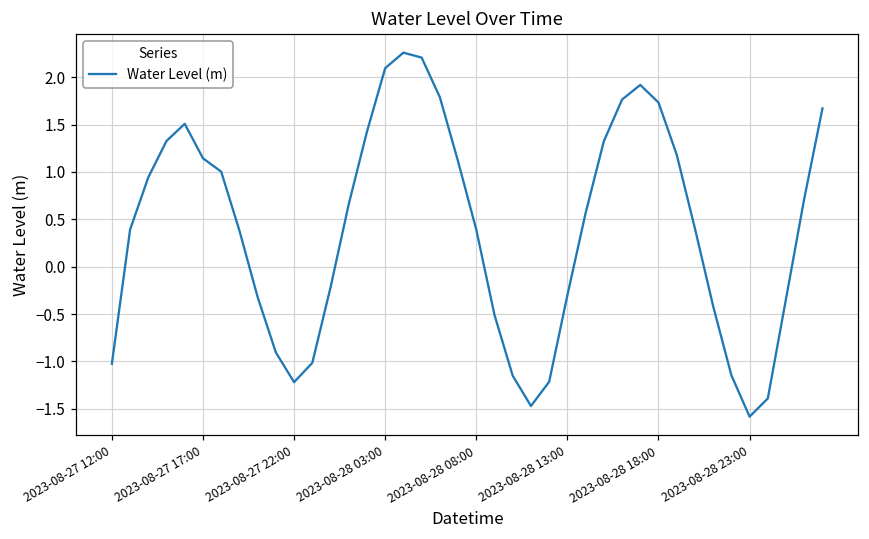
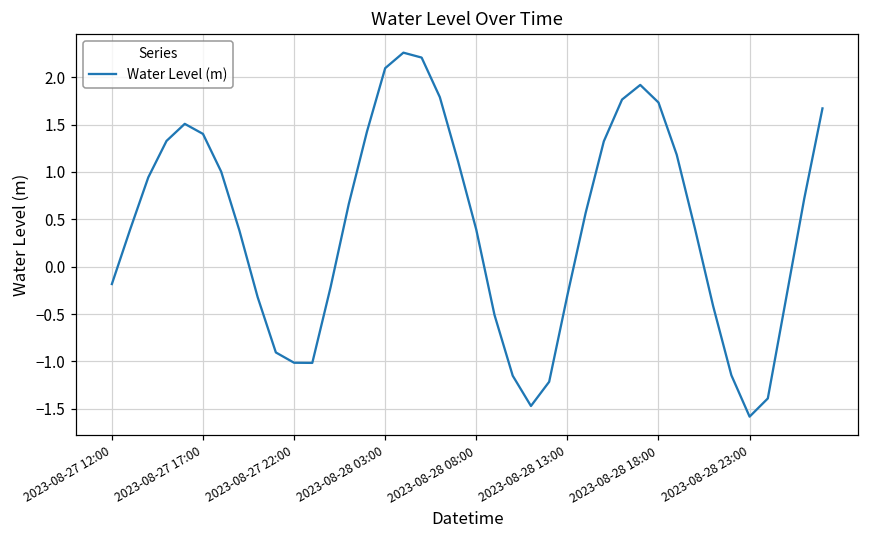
2023-08-27 12:00: -1.0 -> -0.2
2023-08-27 17:00: 1.1 -> 1.4
2023-08-27 22:00: -1.2 -> -1.0
